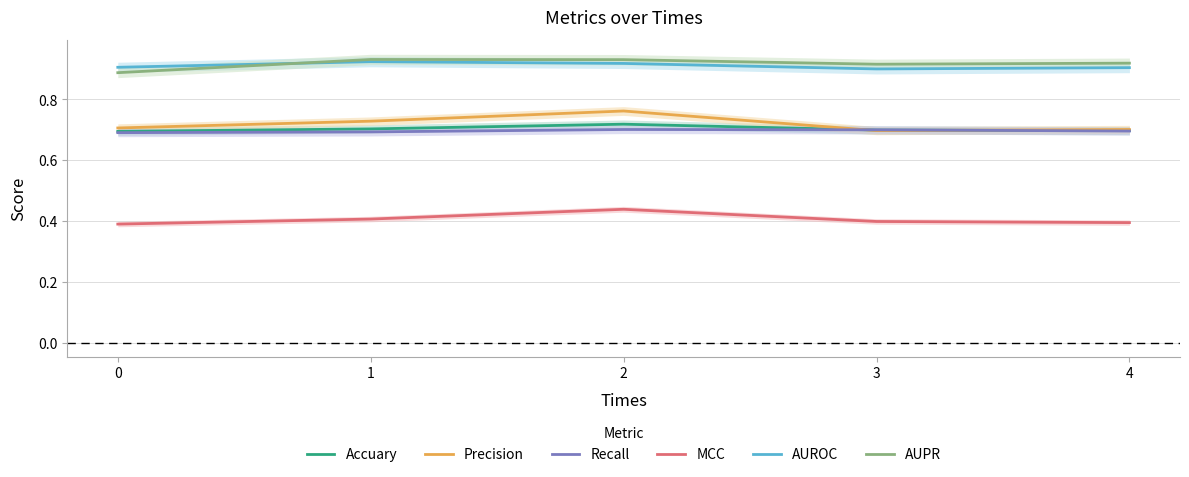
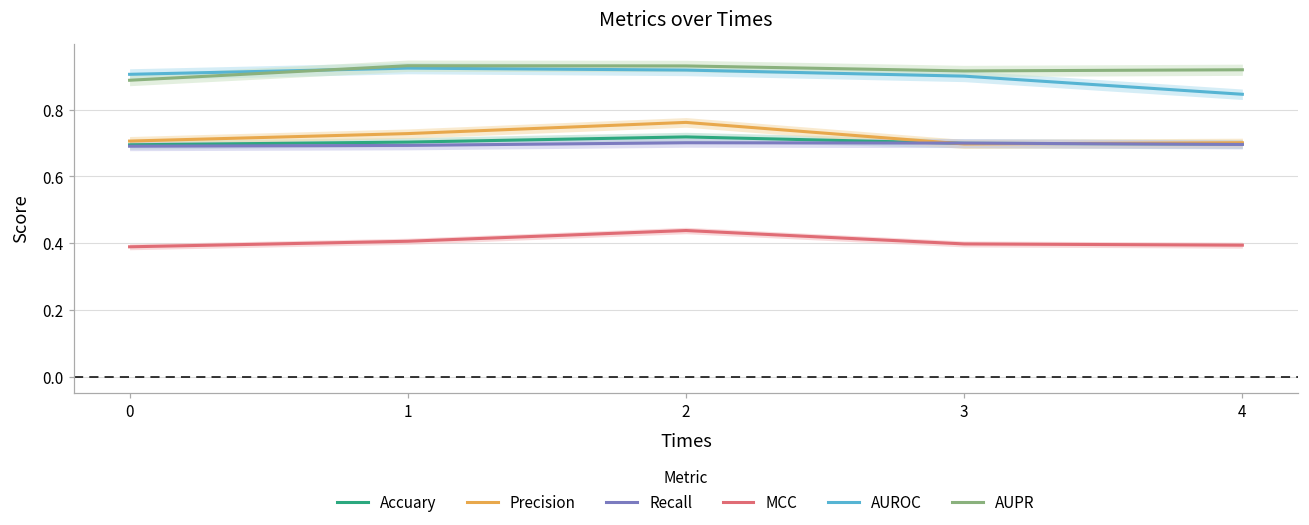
AUROC, 4: 0.90 -> 0.85
